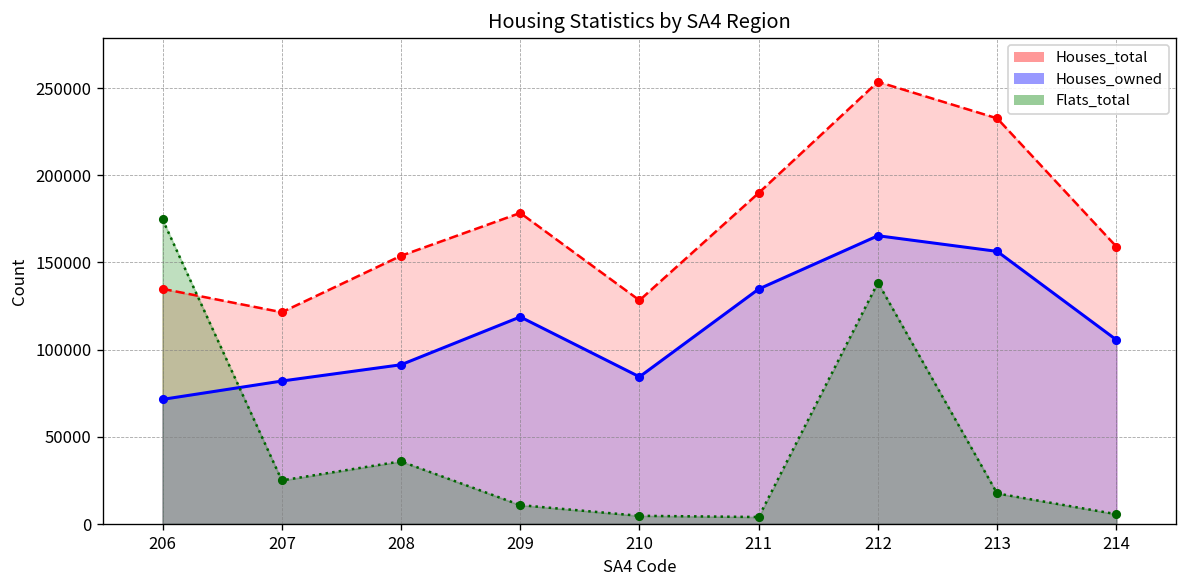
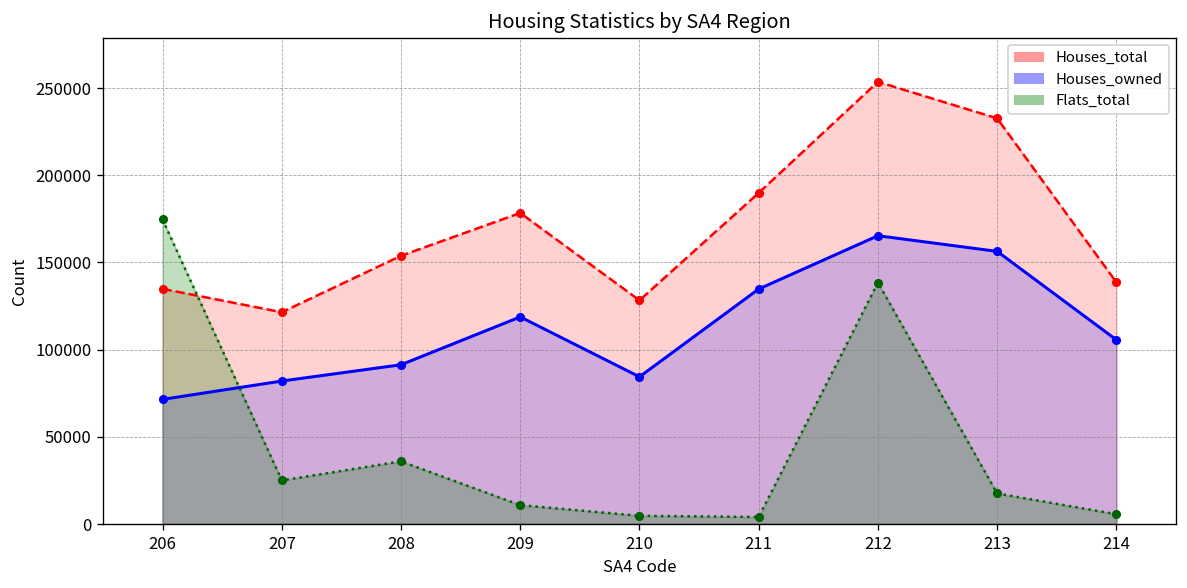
Houses_total, 214: 159000 -> 139000
